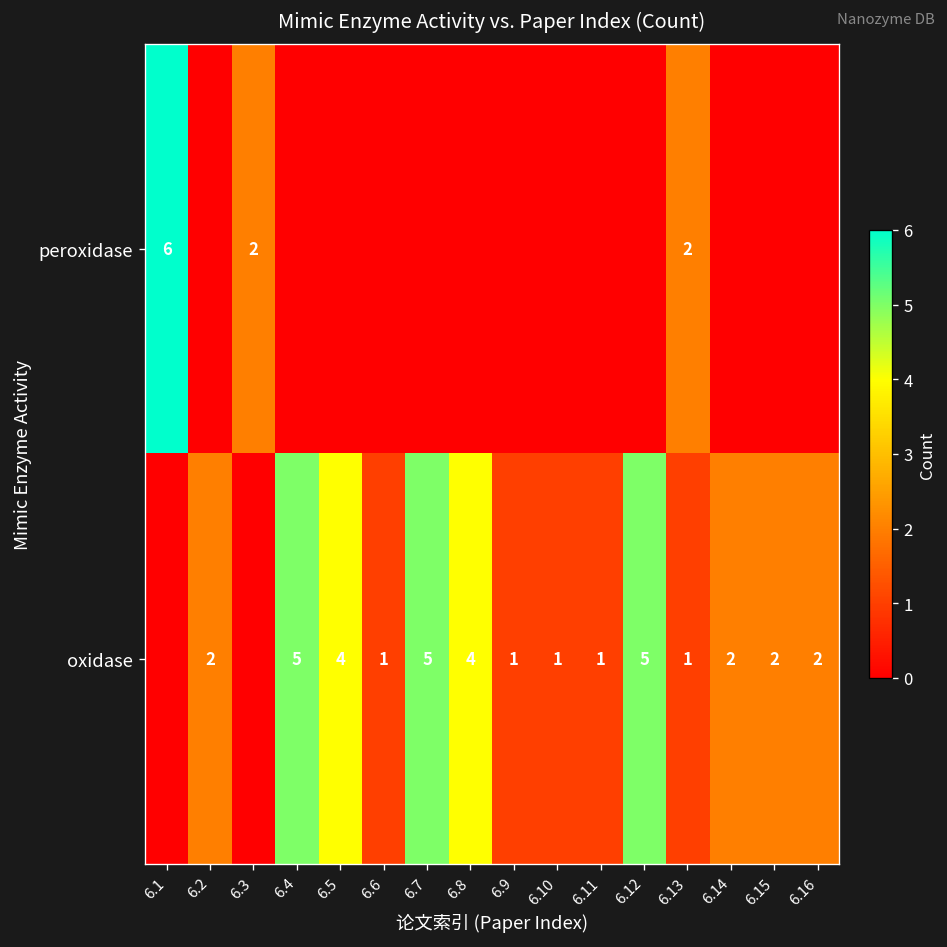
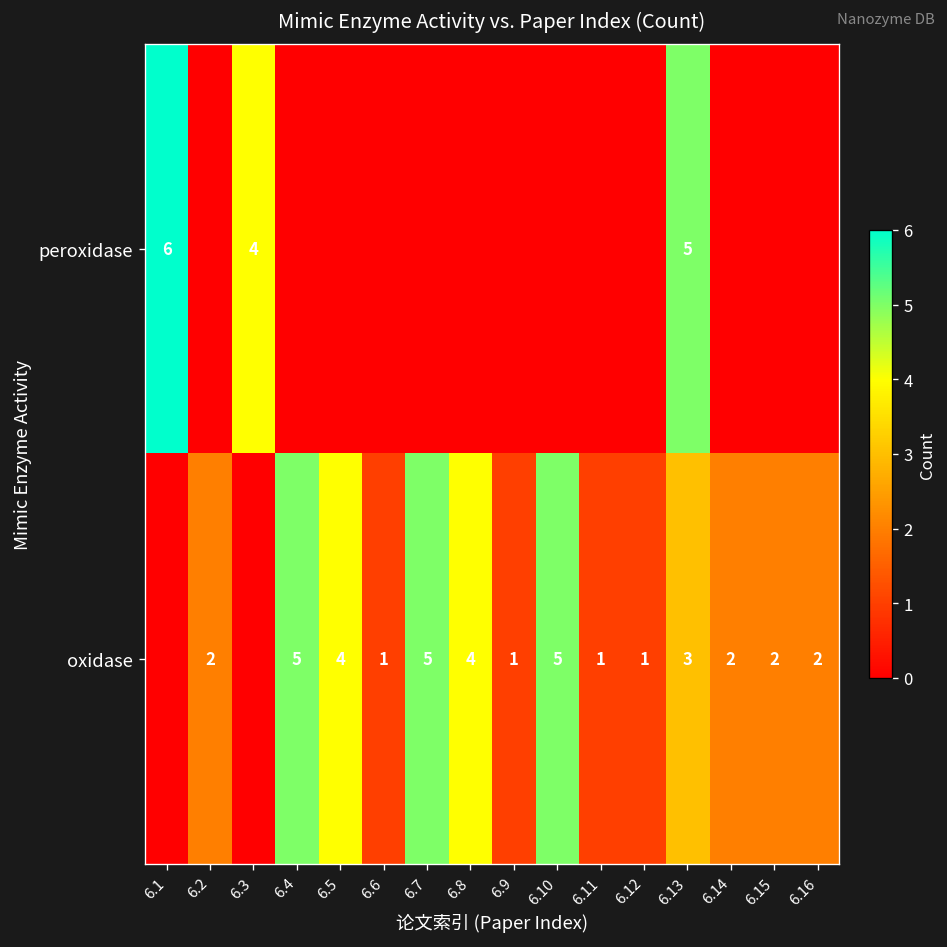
peroxidase, 6.3: 2 -> 4
peroxidase, 6.13: 2 -> 5
oxidase, 6.10: 1 -> 5
oxidase, 6.12: 5 -> 1
oxidase, 6.13: 1 -> 3
